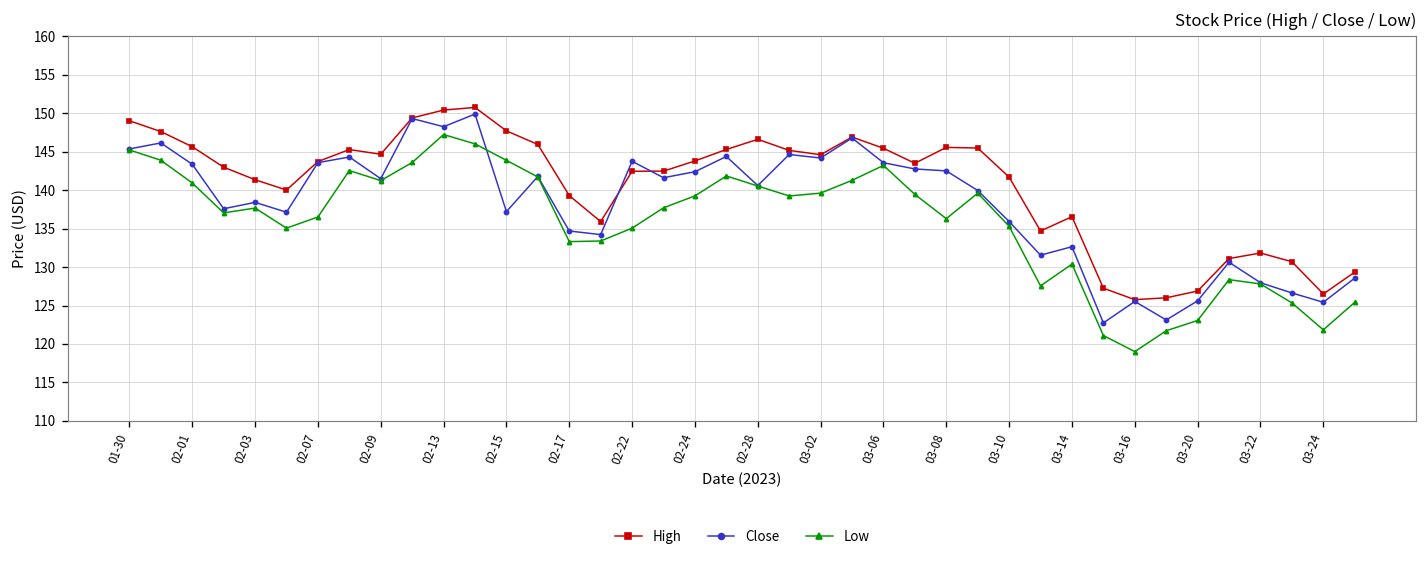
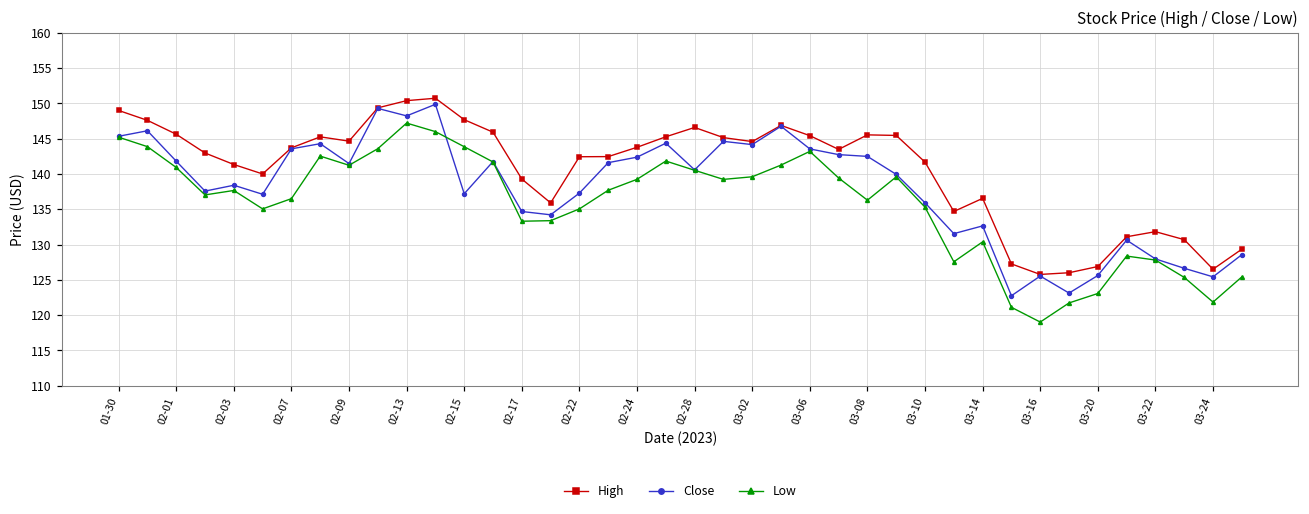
Close, 02-01: 143 -> 142
Close, 02-22: 144 -> 137
